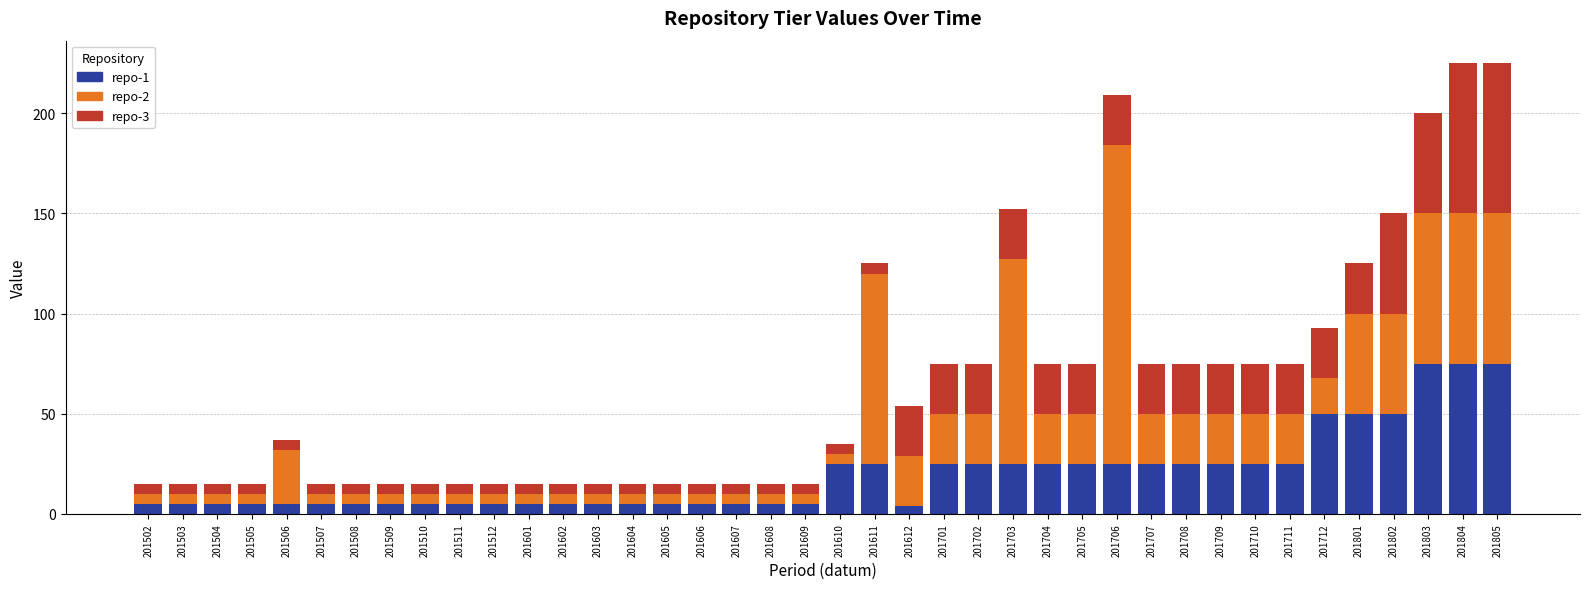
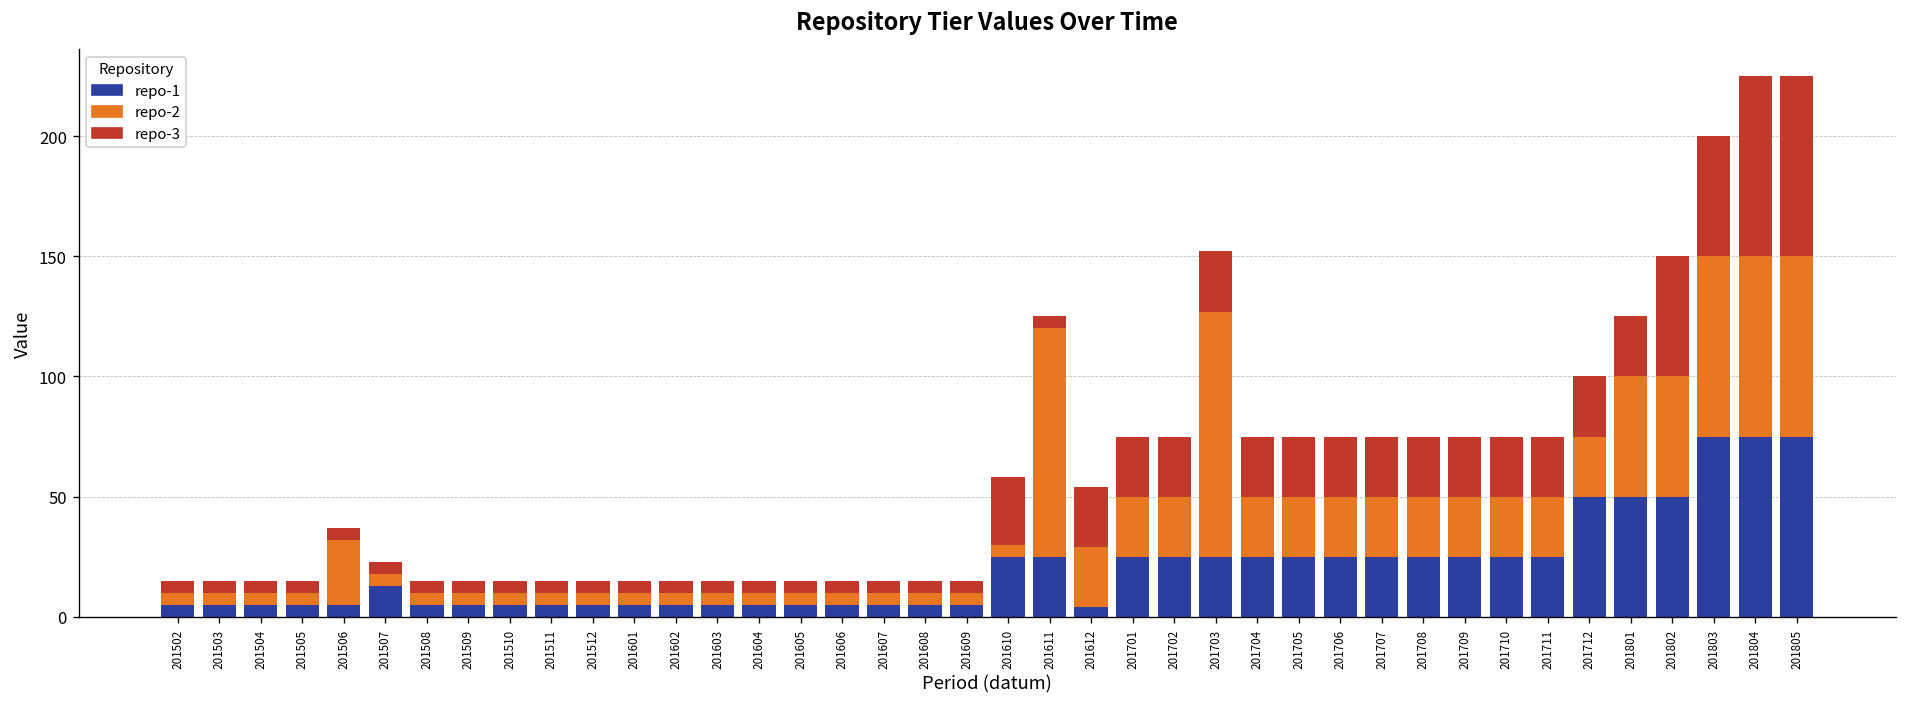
repo-1, 201507: 5 -> 13
repo-3, 201610: 5 -> 28
repo-2, 201706: 159 -> 25
repo-2, 201712: 18 -> 25
